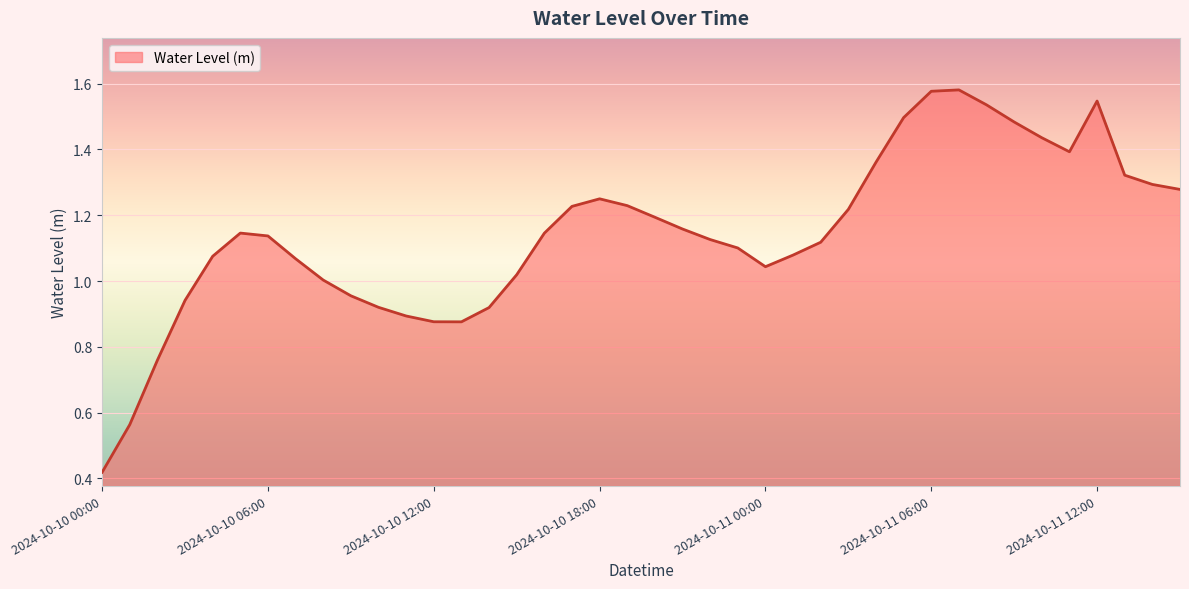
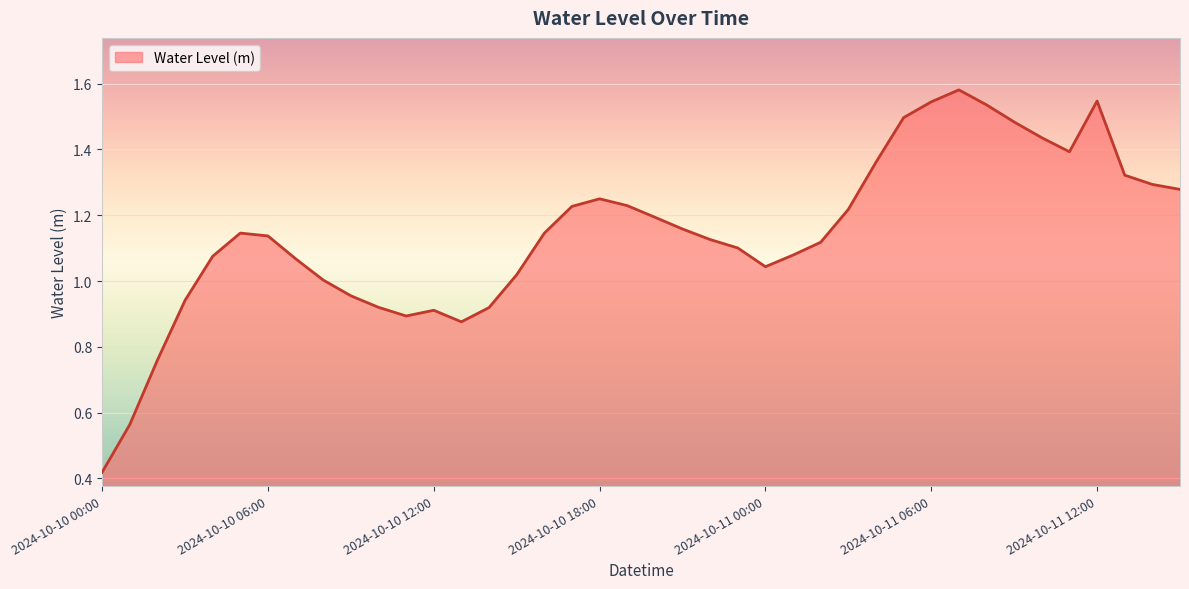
2024-10-10 12:00: 0.88 -> 0.91
2024-10-11 06:00: 1.58 -> 1.54
